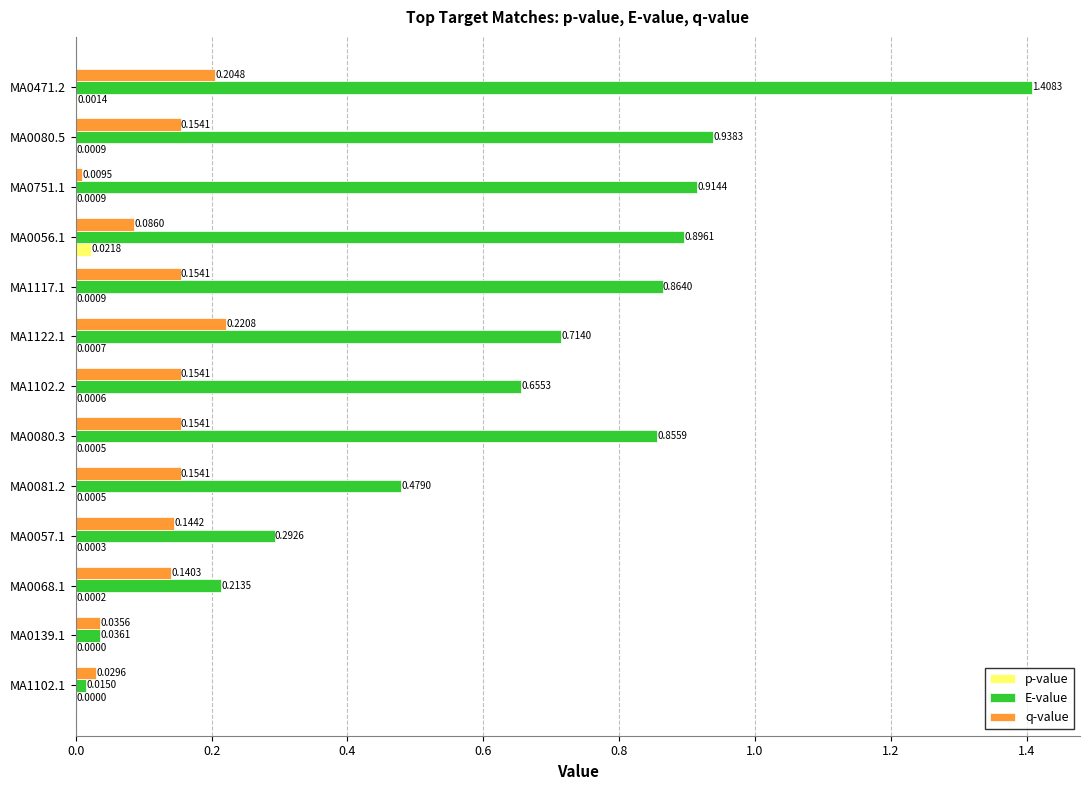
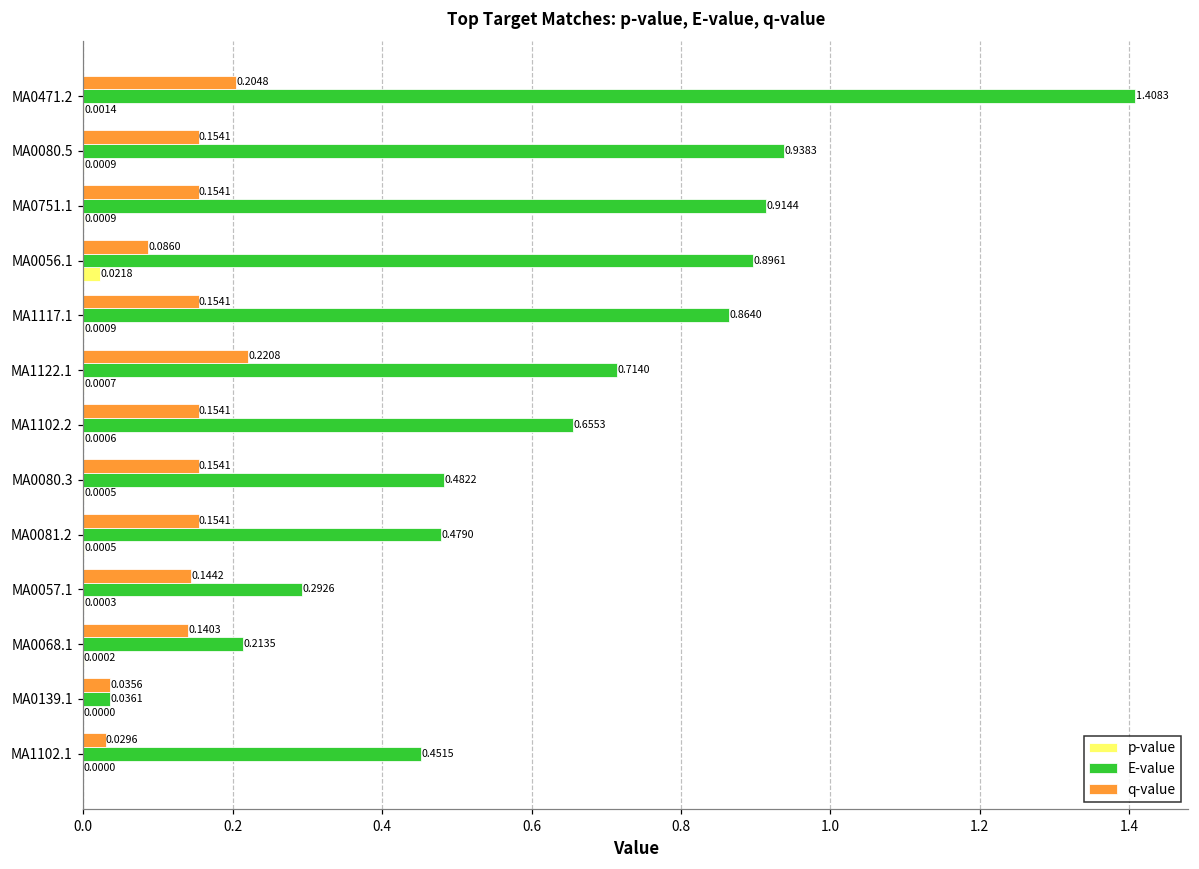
q-value, MA0751.1: 0.0095 -> 0.1541
E-value, MA0080.3: 0.8559 -> 0.4822
E-value, MA1102.1: 0.0150 -> 0.4515
